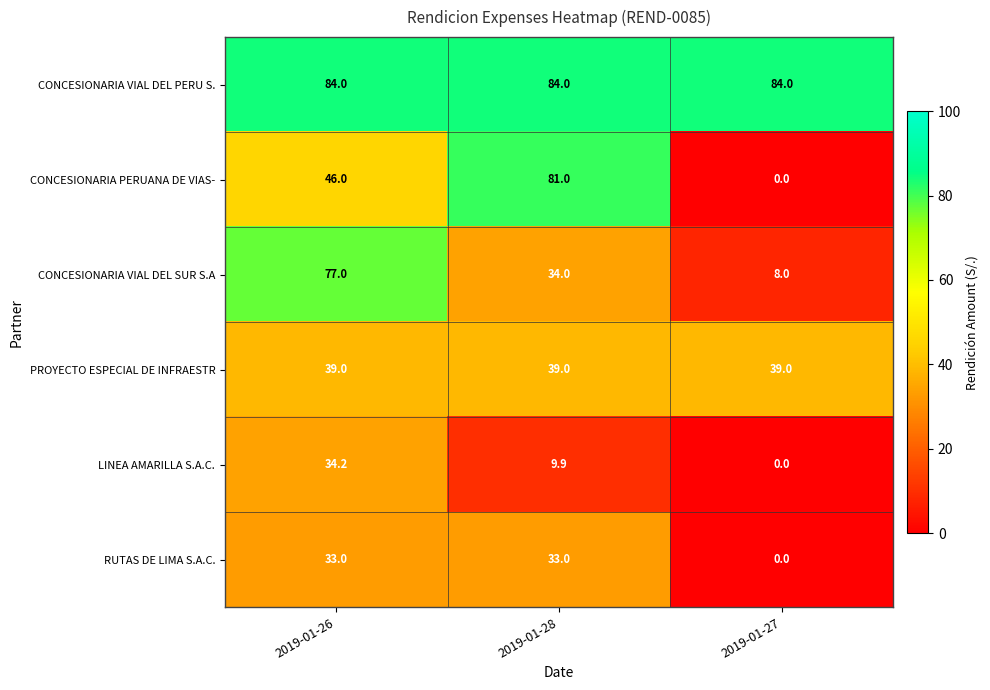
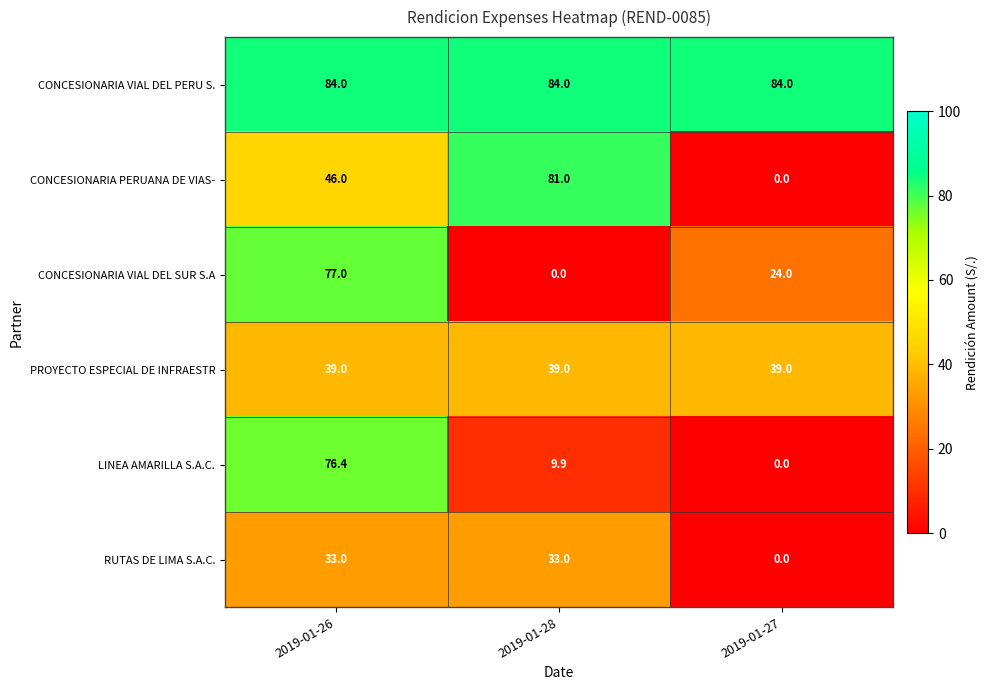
CONCESIONARIA VIAL DEL SUR S.A, 2019-01-28: 34.0 -> 0.0
CONCESIONARIA VIAL DEL SUR S.A, 2019-01-27: 8.0 -> 24.0
LINEA AMARILLA S.A.C., 2019-01-26: 34.2 -> 76.4
